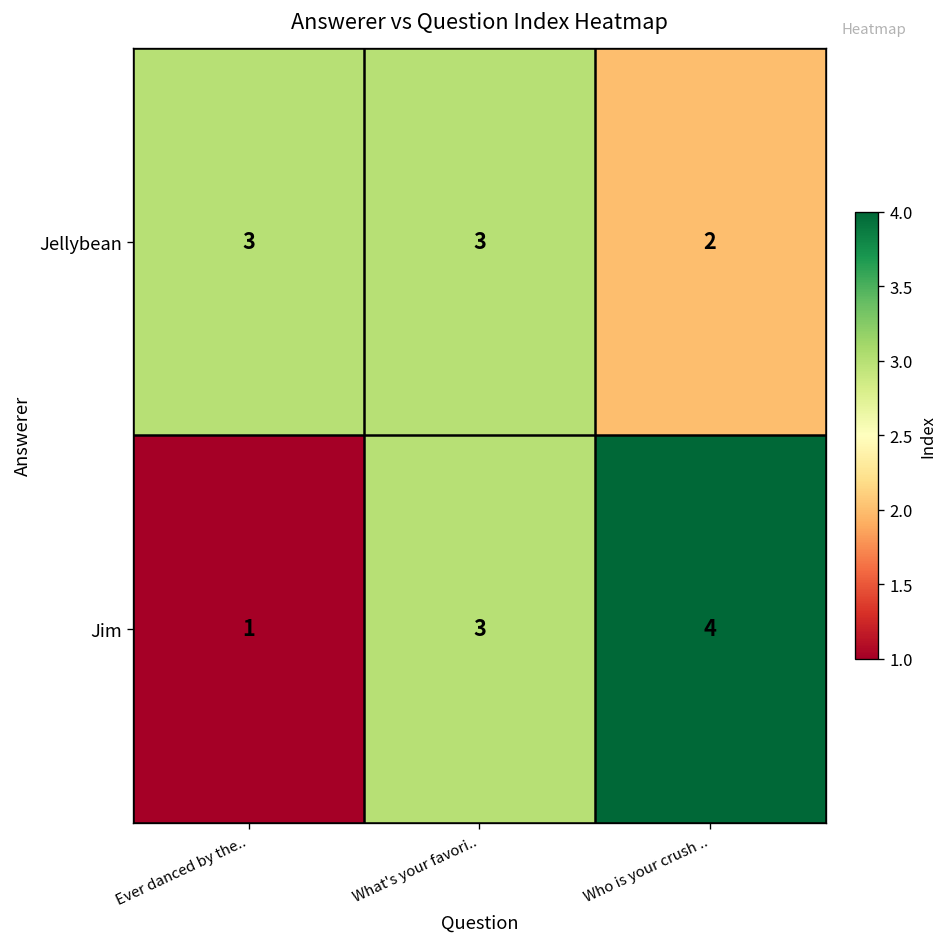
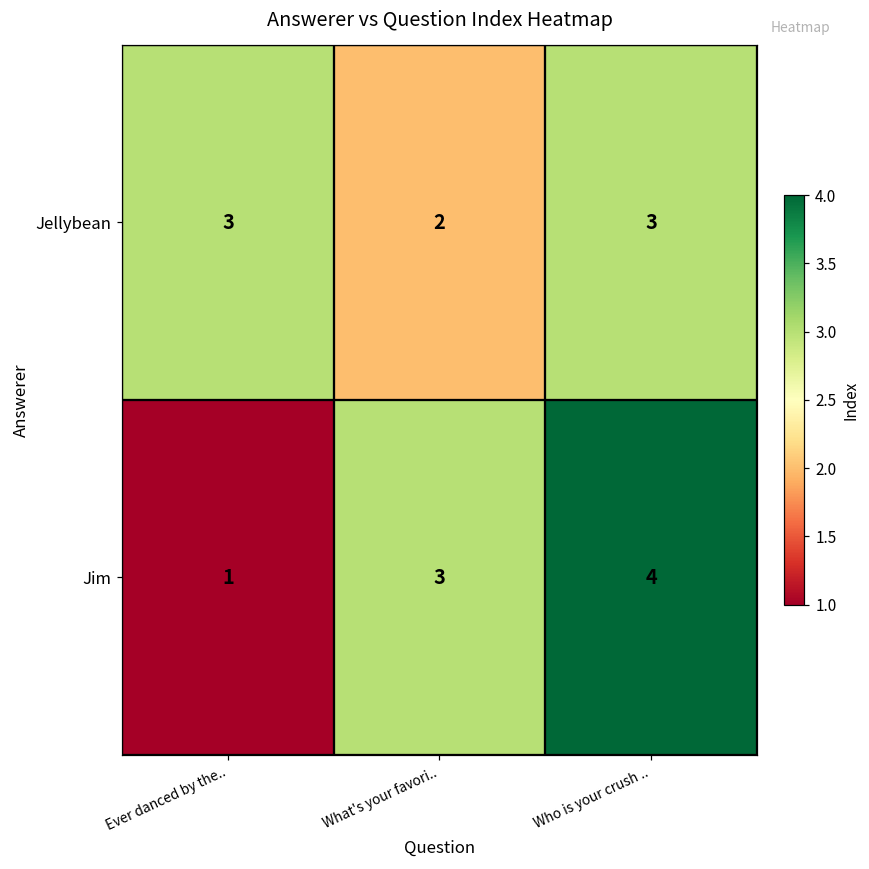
Jellybean, What's your favori..: 3 -> 2
Jellybean, Who is your crush ..: 2 -> 3
